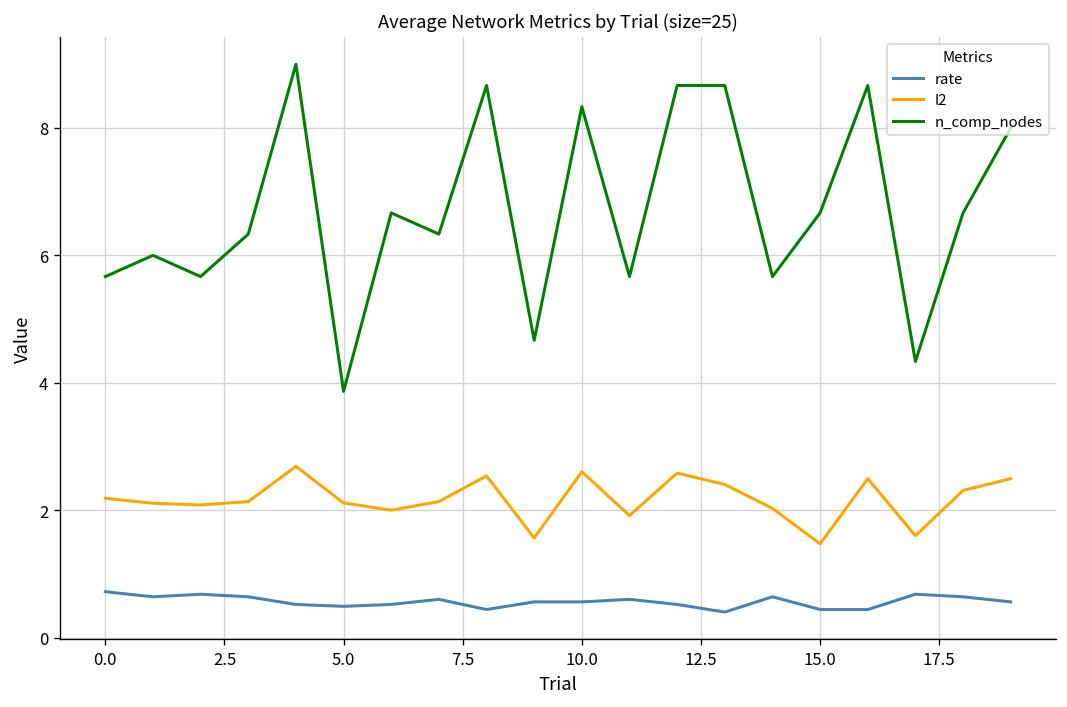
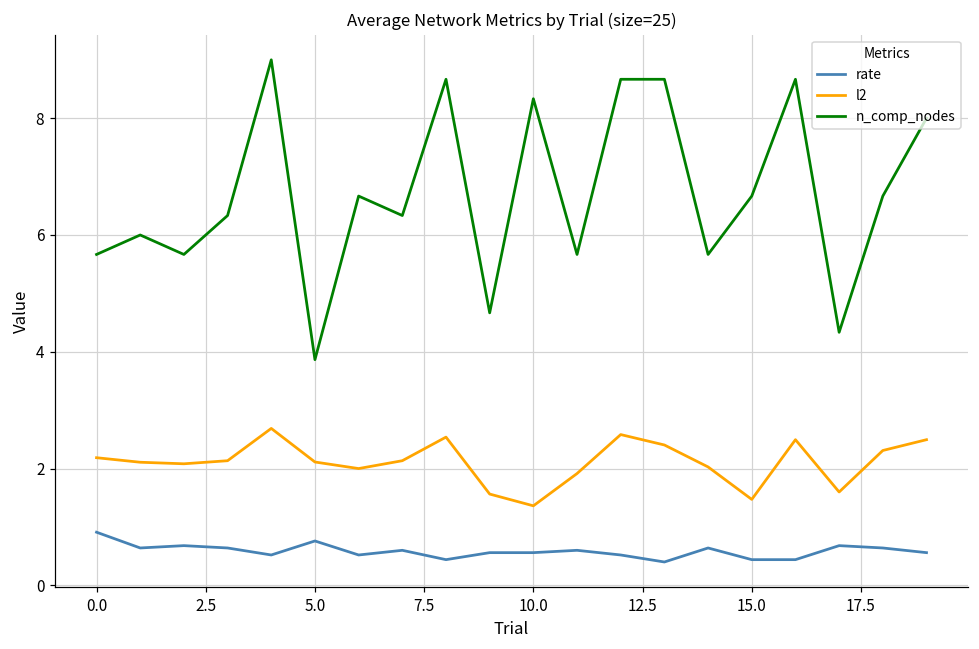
rate, 0.0: 0.7 -> 0.9
rate, 5.0: 0.5 -> 0.8
l2, 10.0: 2.6 -> 1.4
